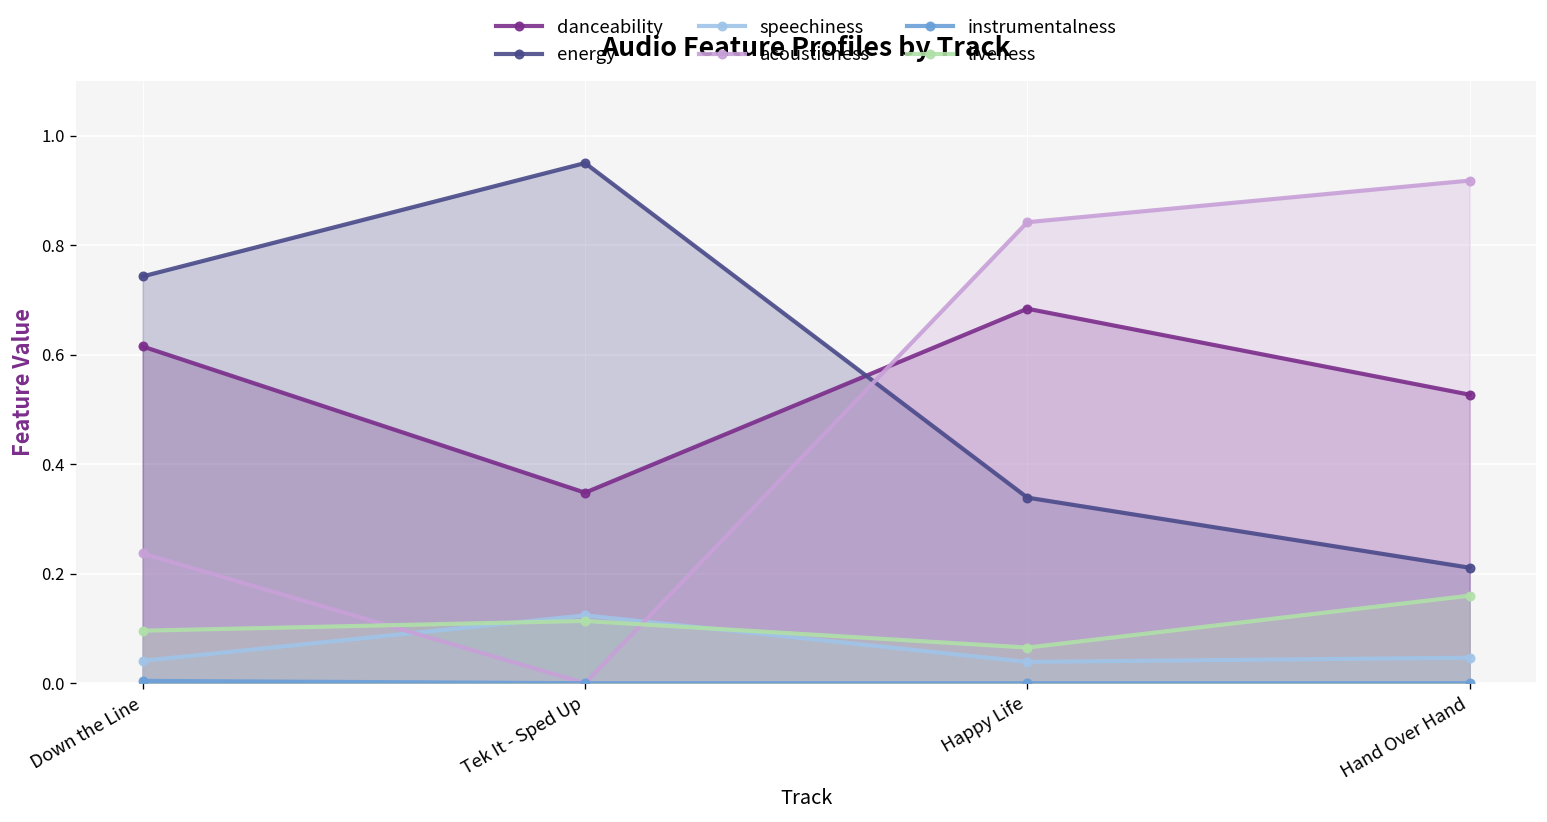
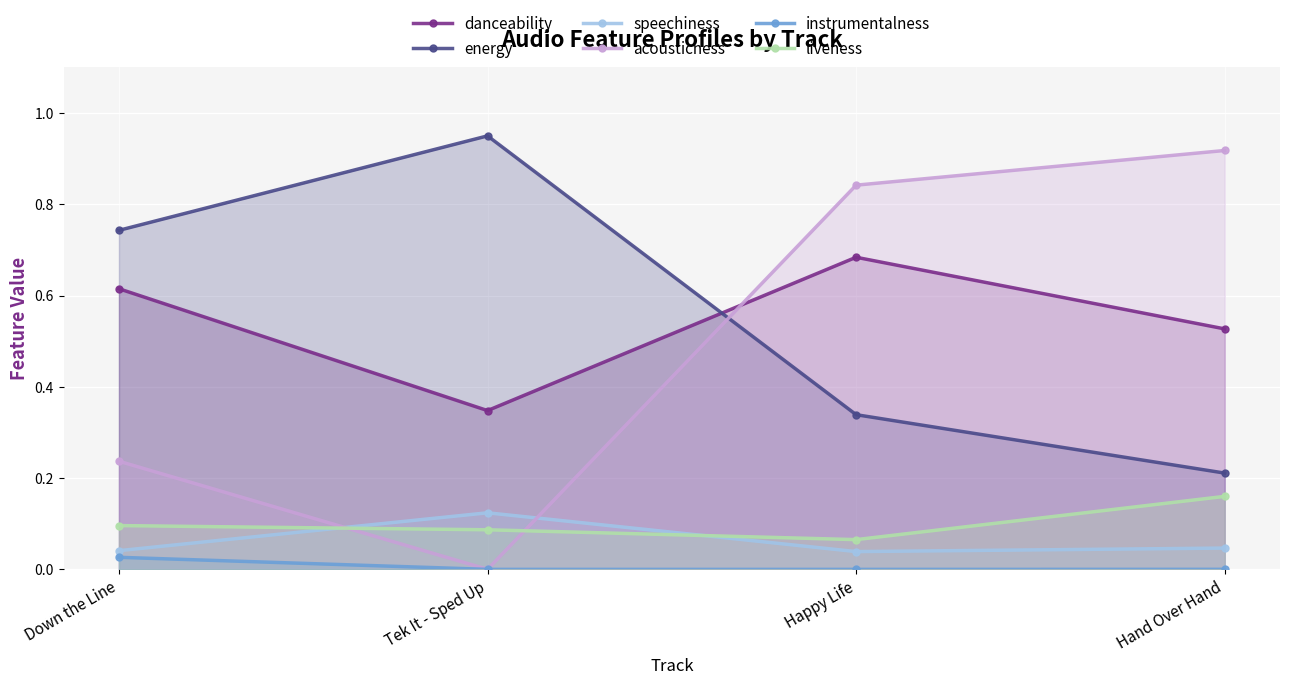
instrumentalness, Down the Line: 0.00 -> 0.03
liveness, Tek It - Sped Up: 0.11 -> 0.09
